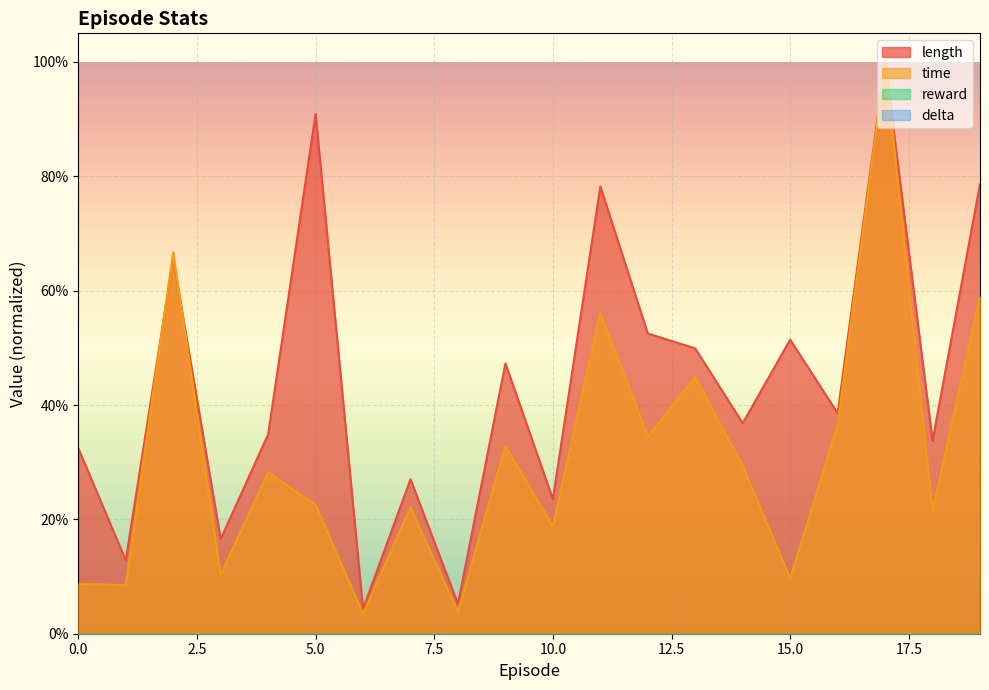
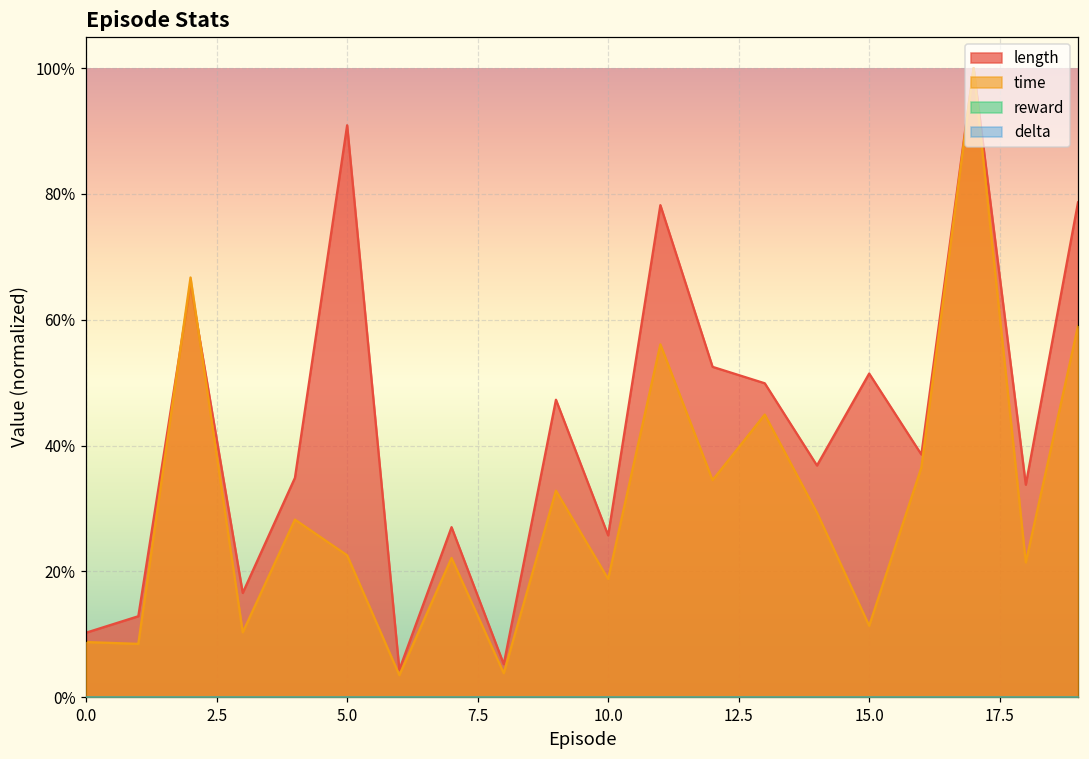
length, 0.0: 32% -> 10%
length, 10.0: 24% -> 26%
time, 15.0: 10% -> 11%
